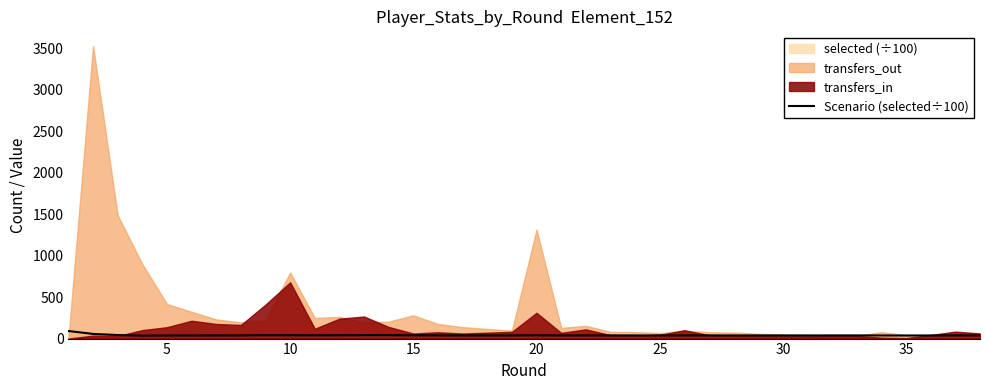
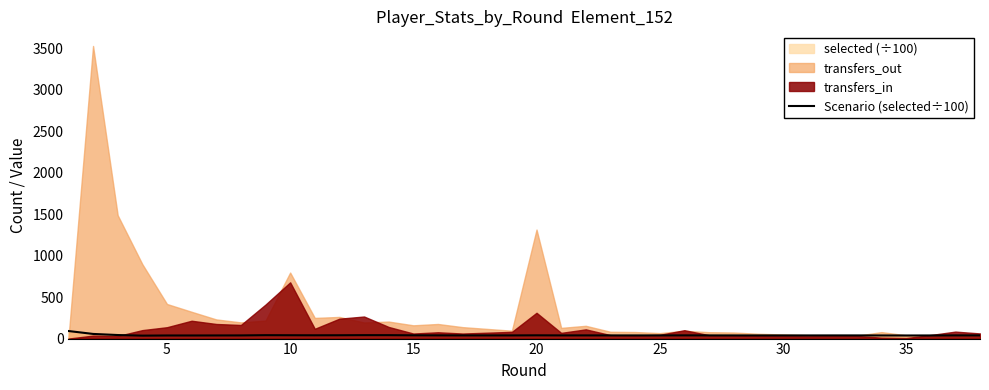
transfers_out, 15: 300 -> 200
